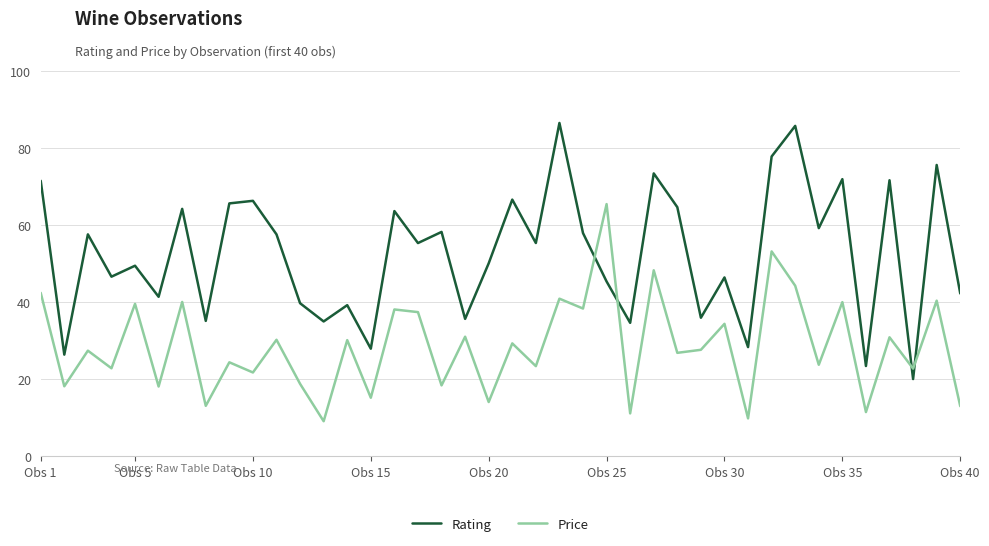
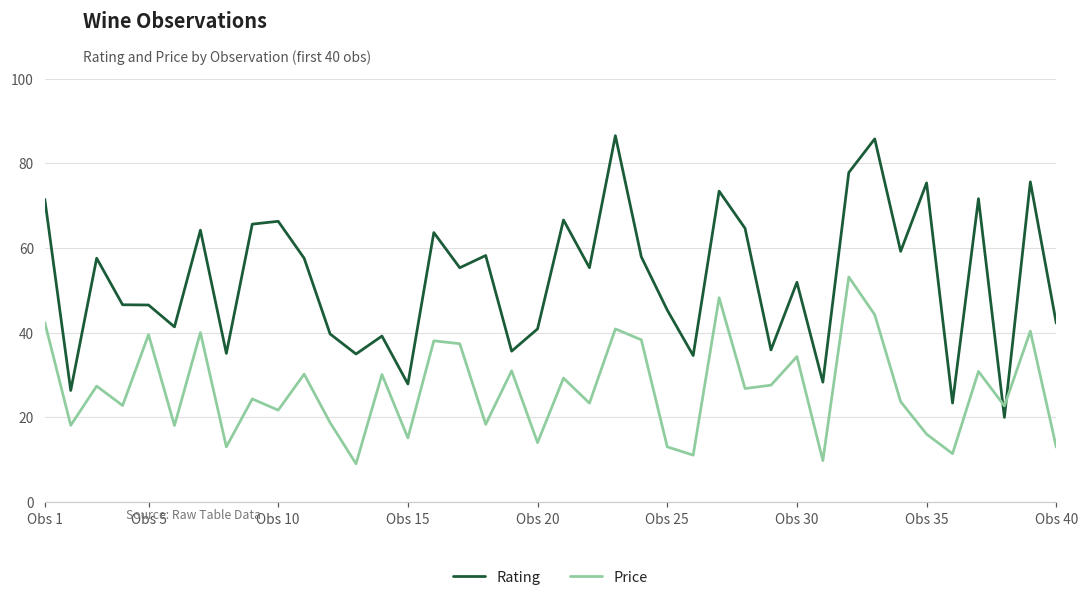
Rating, Obs 5: 49 -> 46
Rating, Obs 20: 50 -> 41
Price, Obs 25: 65 -> 13
Rating, Obs 30: 46 -> 52
Rating, Obs 35: 72 -> 75
Price, Obs 35: 40 -> 16
